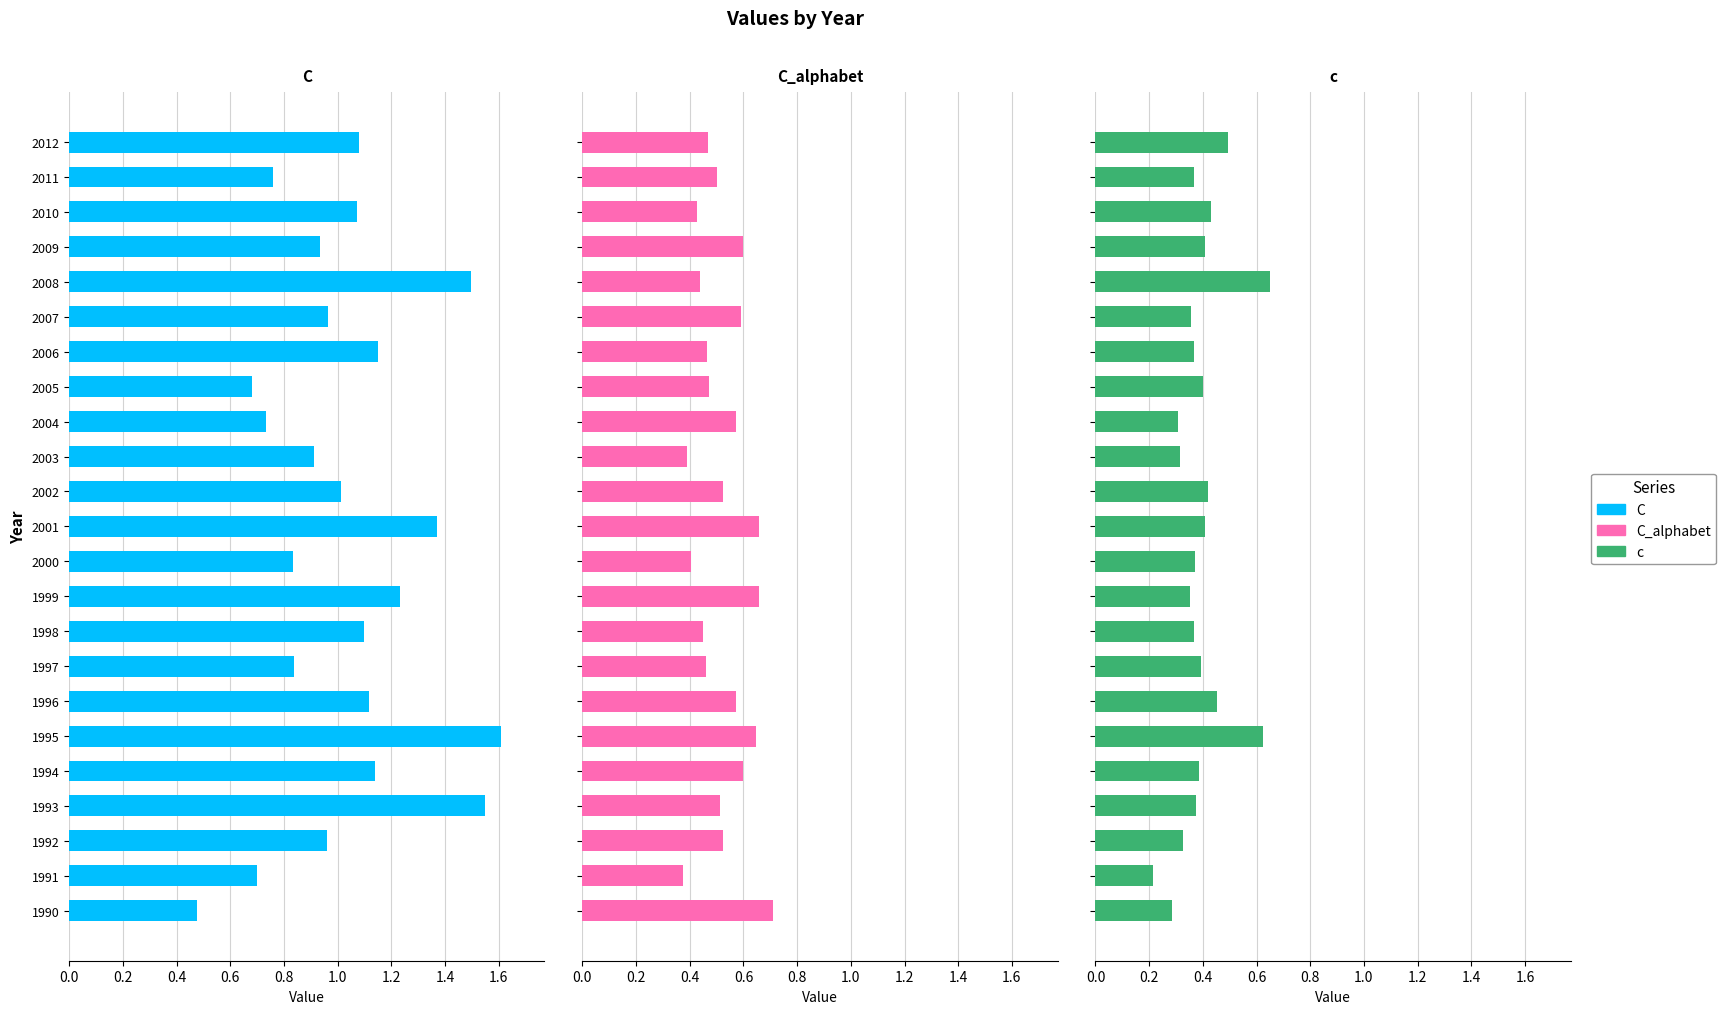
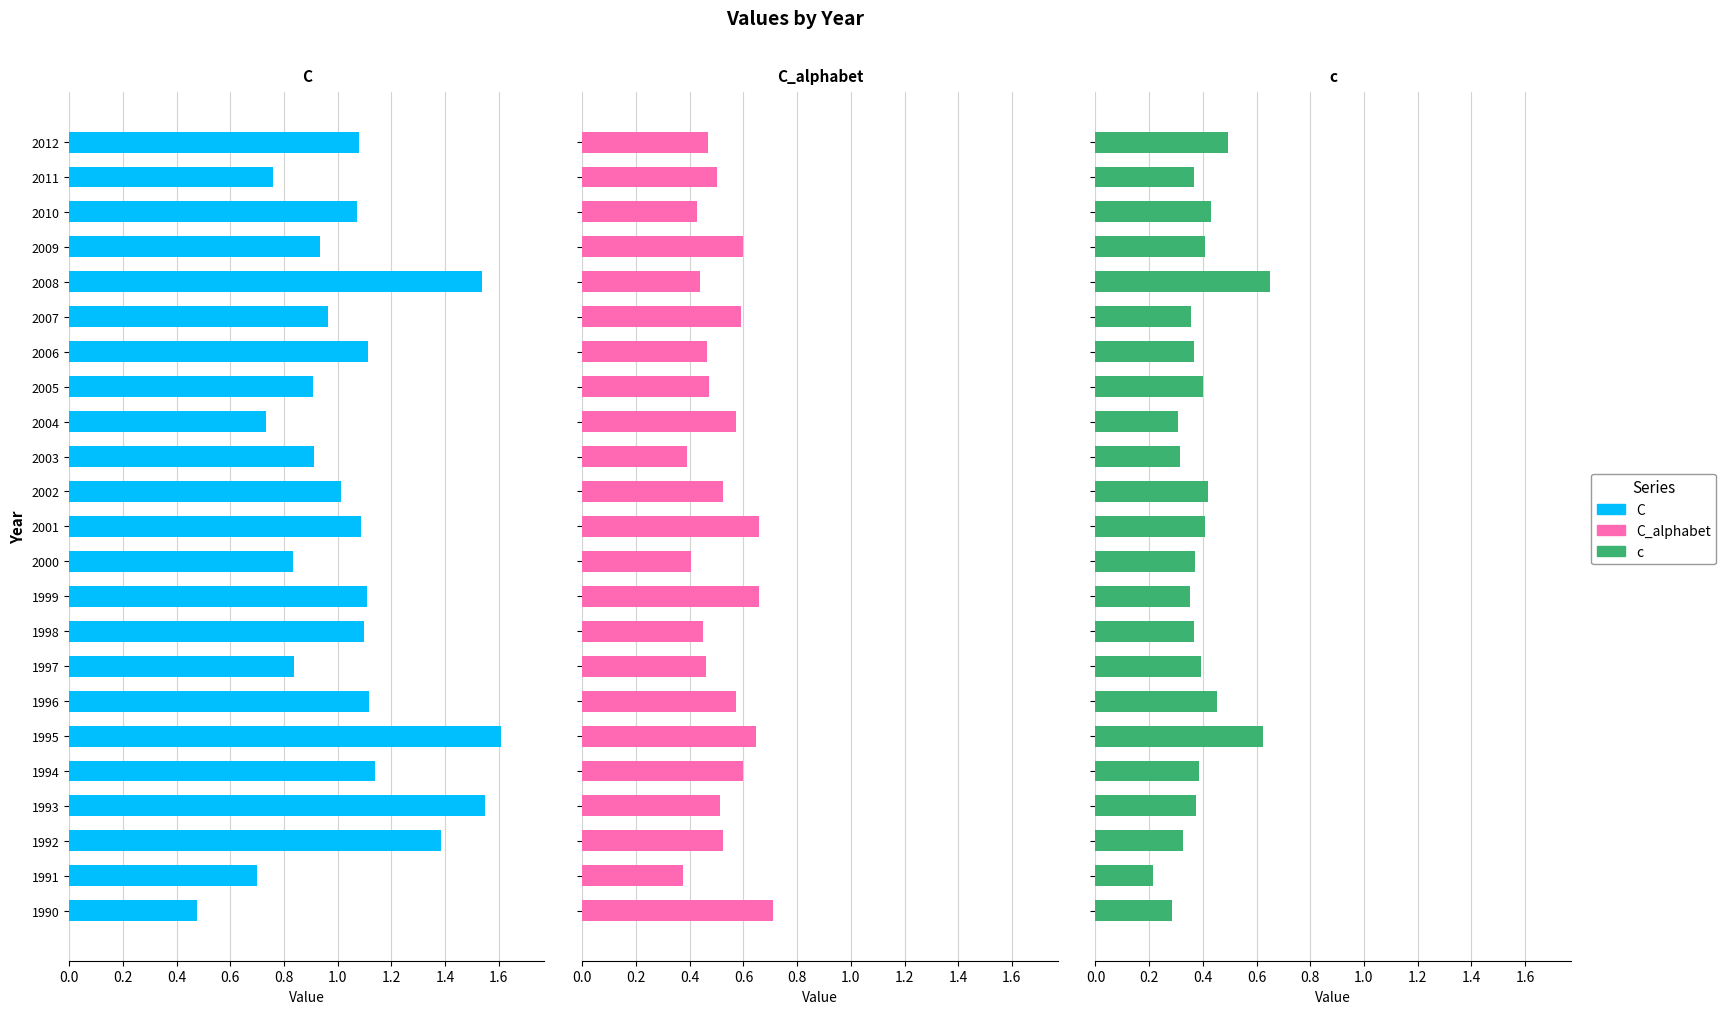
C, 2008: 1.50 -> 1.54
C, 2006: 1.15 -> 1.11
C, 2005: 0.68 -> 0.91
C, 2001: 1.37 -> 1.09
C, 1999: 1.23 -> 1.11
C, 1992: 0.96 -> 1.39
